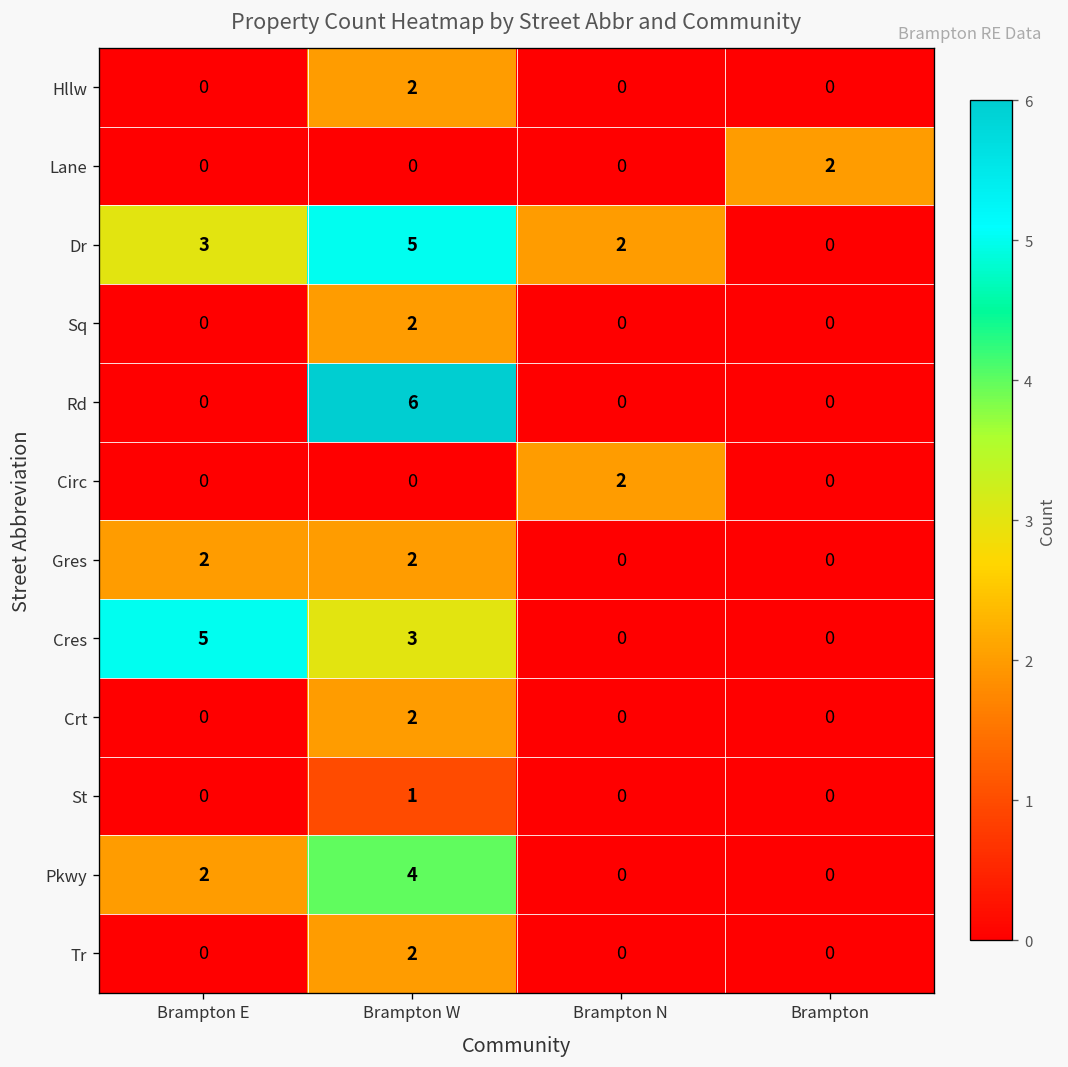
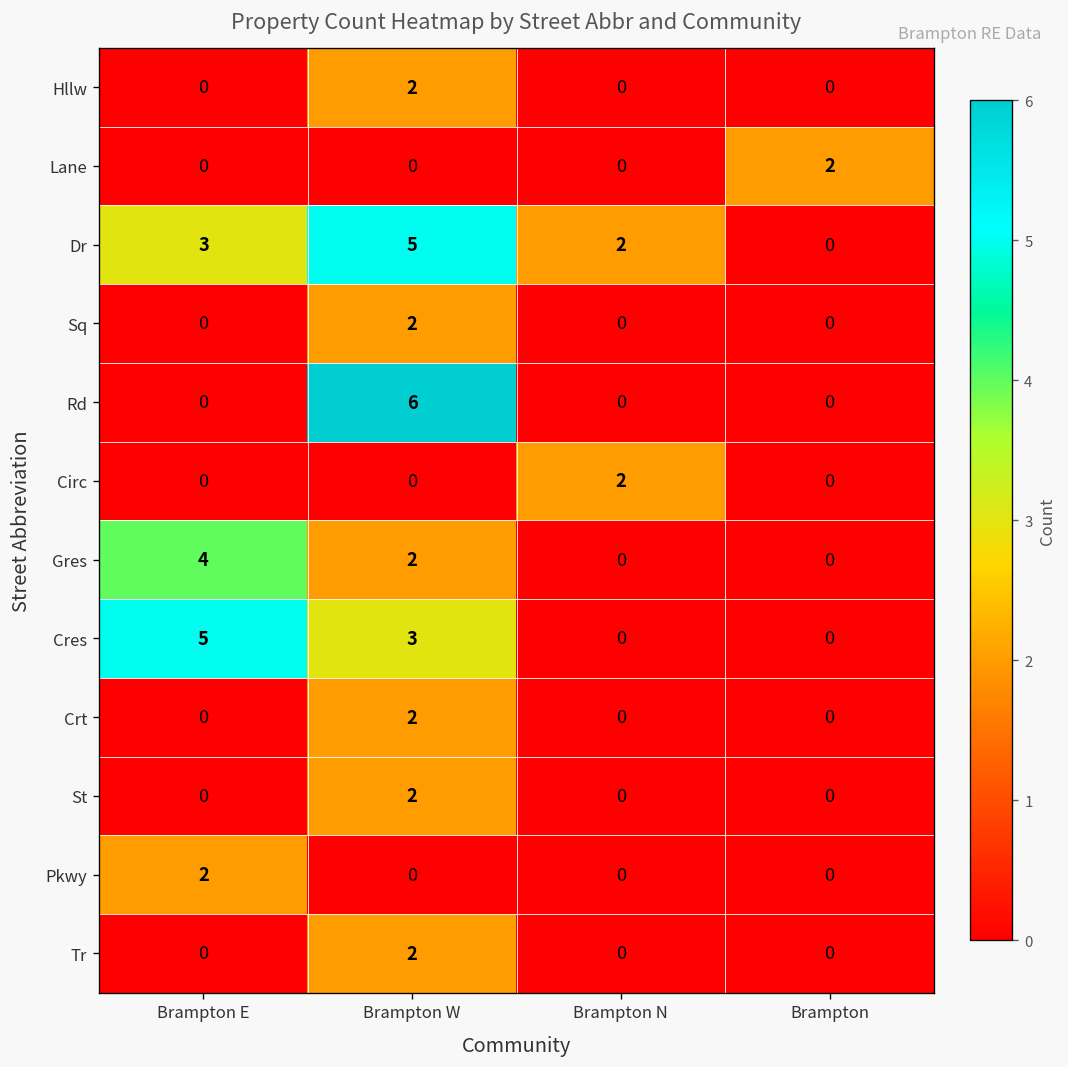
Gres, Brampton E: 2 -> 4
St, Brampton W: 1 -> 2
Pkwy, Brampton W: 4 -> 0
